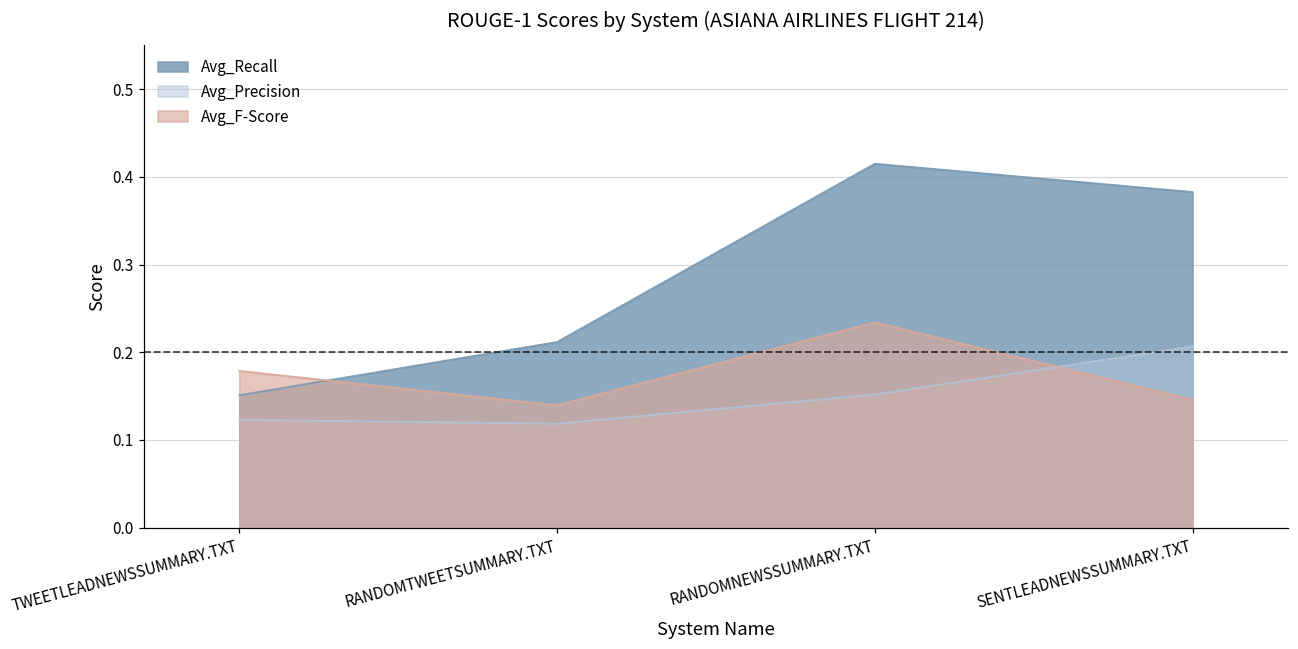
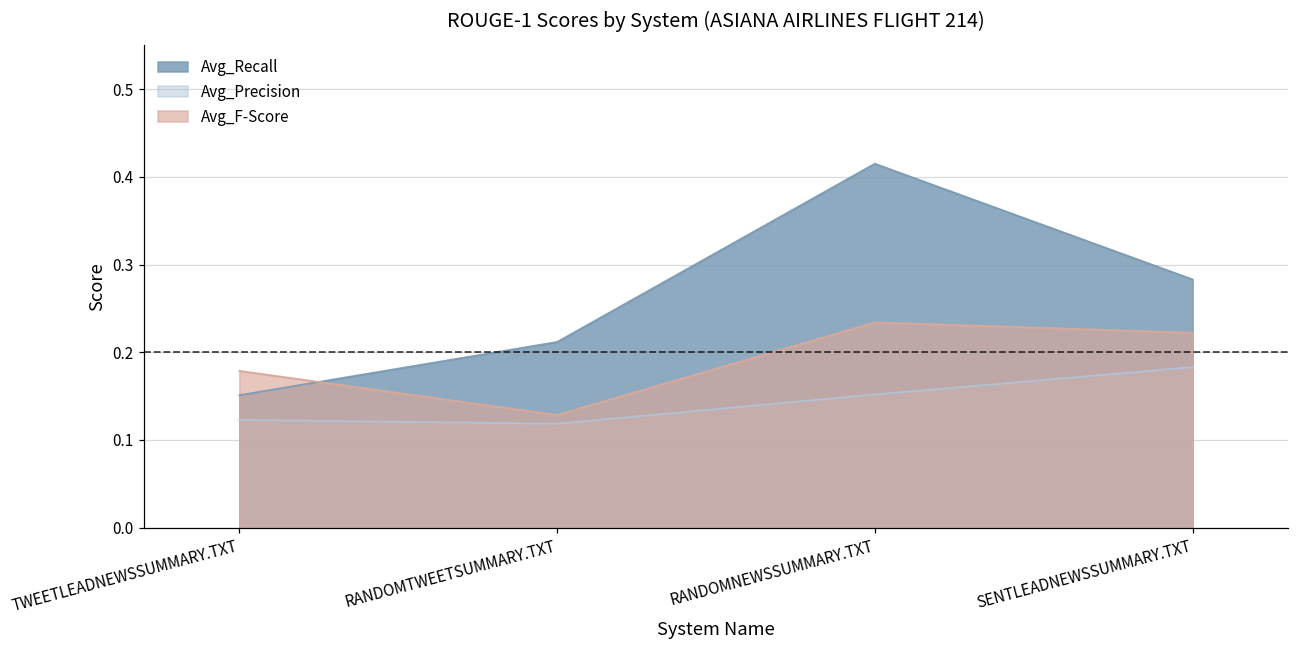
Avg_F-Score, RANDOMTWEETSUMMARY.TXT: 0.14 -> 0.13
Avg_Recall, SENTLEADNEWSSUMMARY.TXT: 0.38 -> 0.28
Avg_Precision, SENTLEADNEWSSUMMARY.TXT: 0.21 -> 0.18
Avg_F-Score, SENTLEADNEWSSUMMARY.TXT: 0.15 -> 0.22
